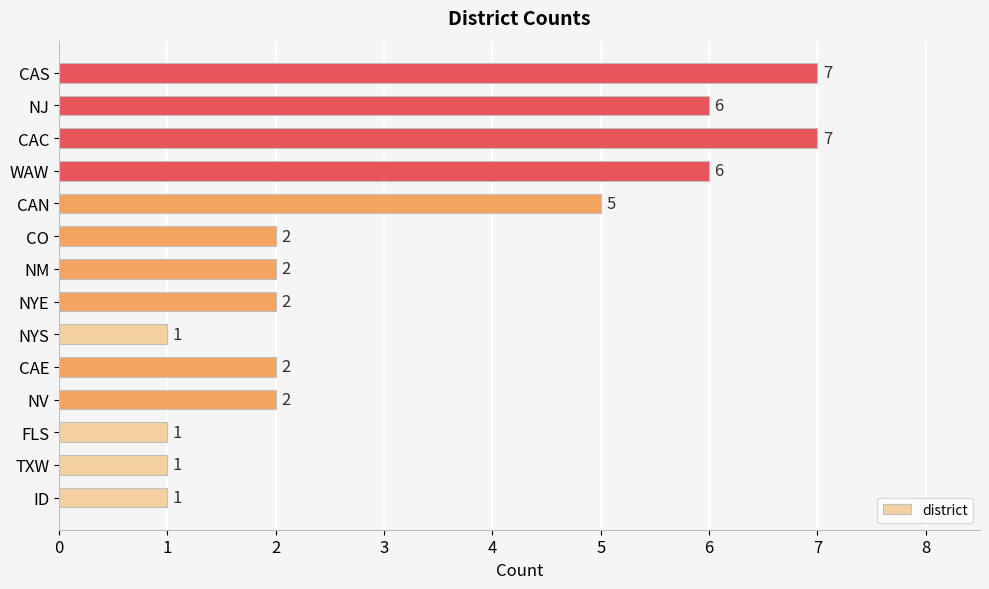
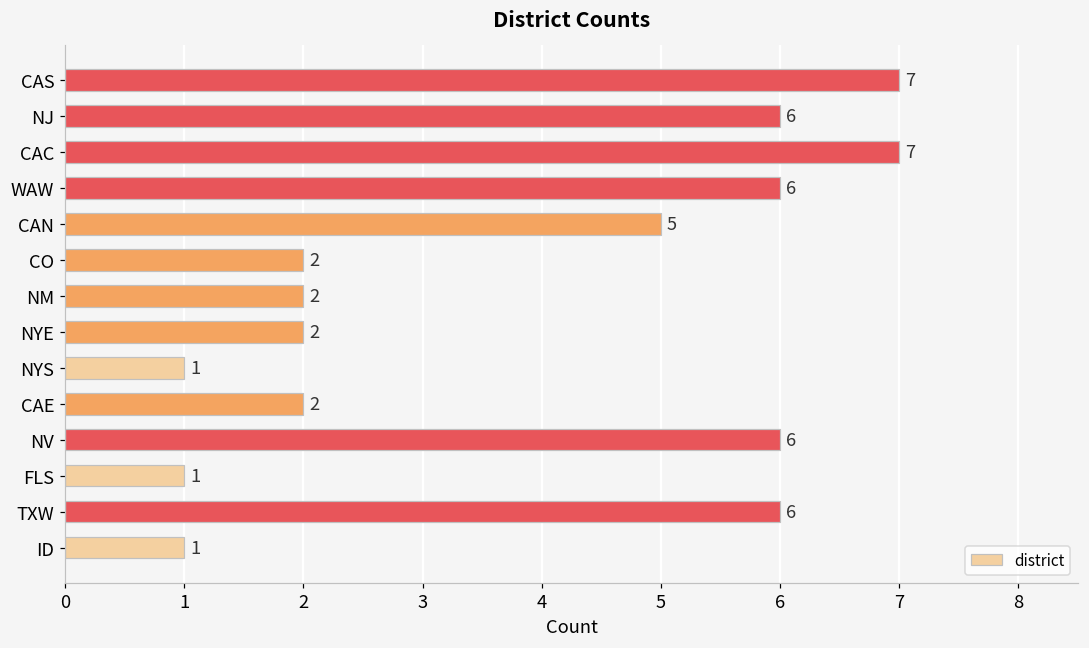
NV: 2 -> 6
TXW: 1 -> 6
